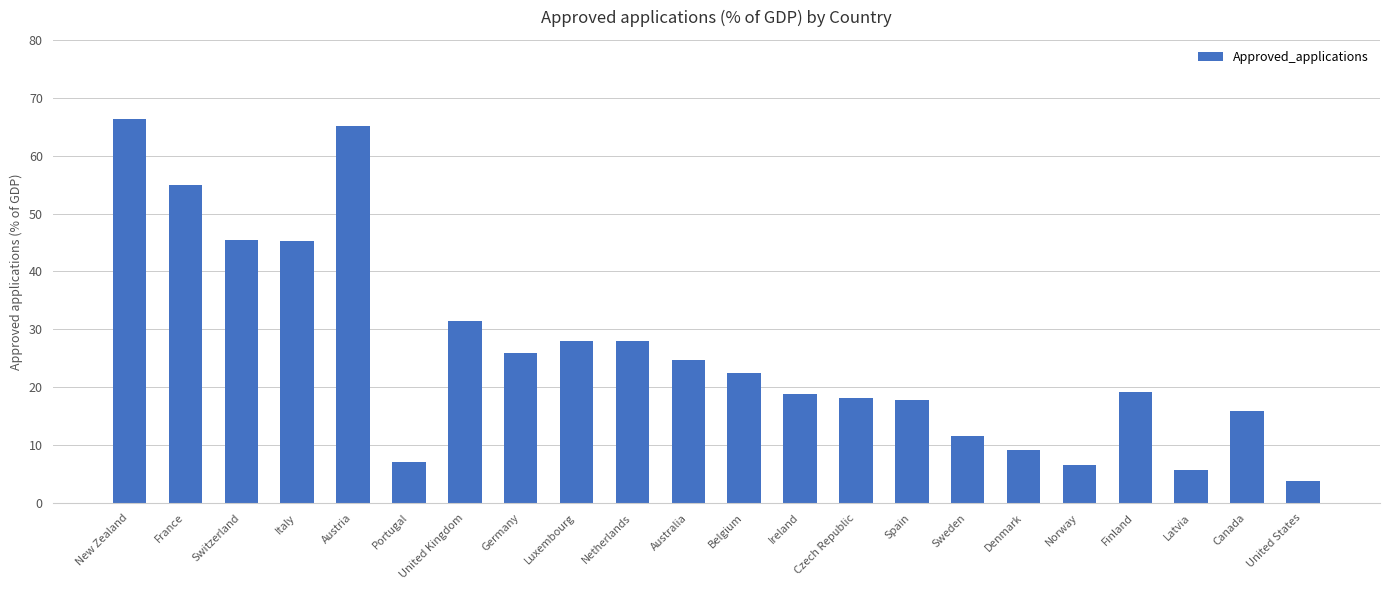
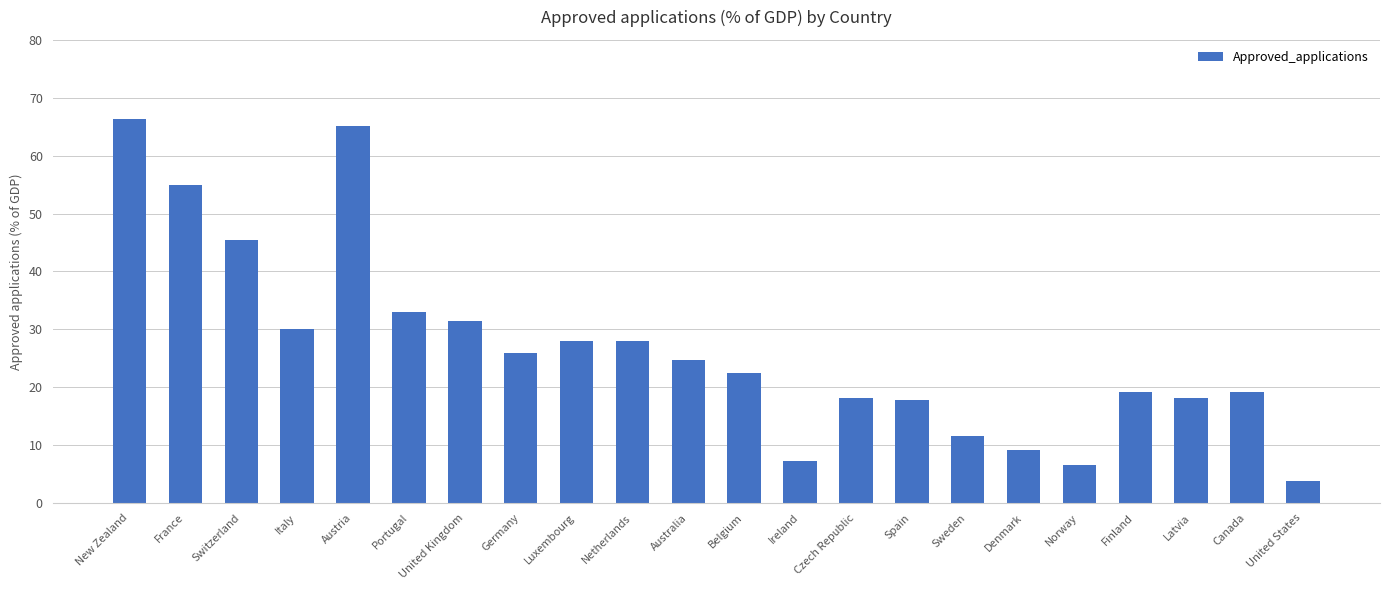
Italy: 45 -> 30
Portugal: 7 -> 33
Ireland: 19 -> 7
Latvia: 6 -> 18
Canada: 16 -> 19
